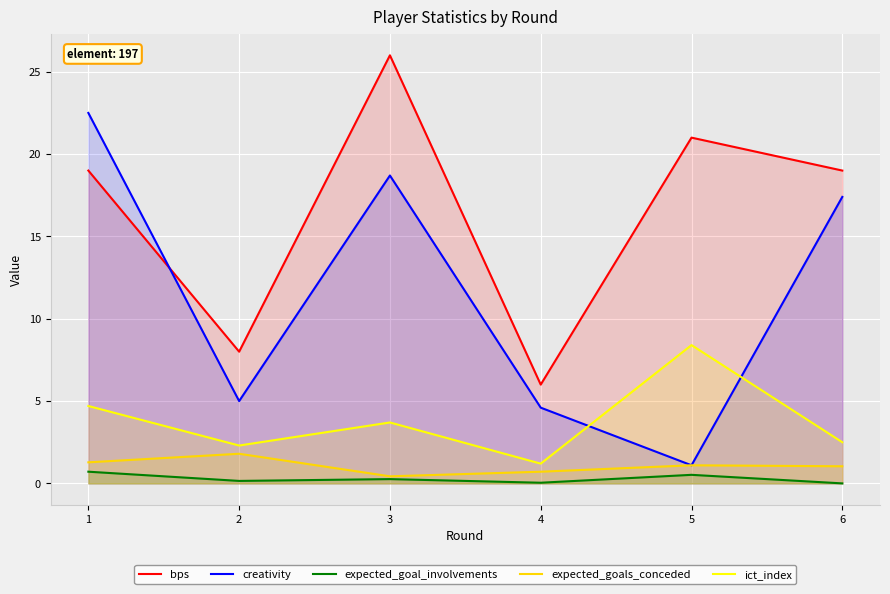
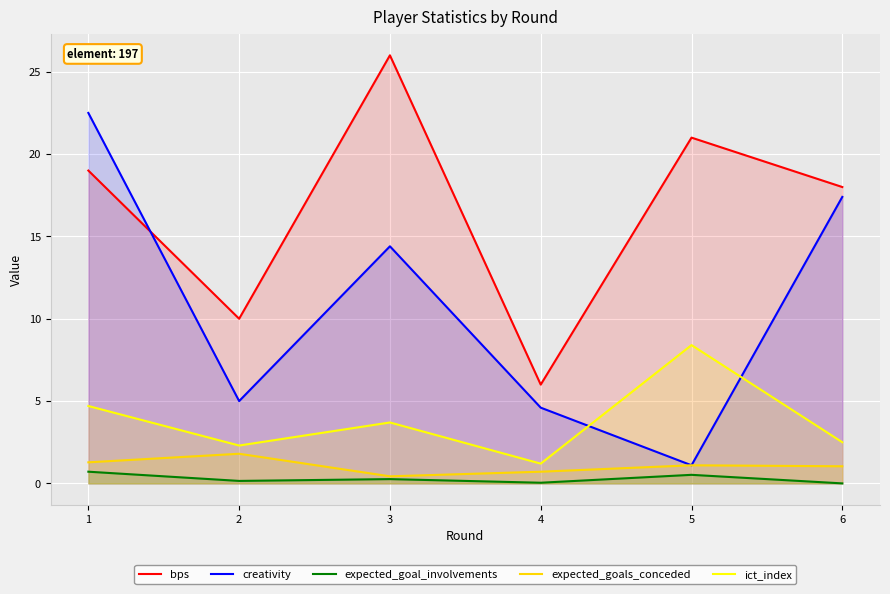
bps, 2: 8 -> 10
creativity, 3: 18.7 -> 14.4
bps, 6: 19 -> 18
